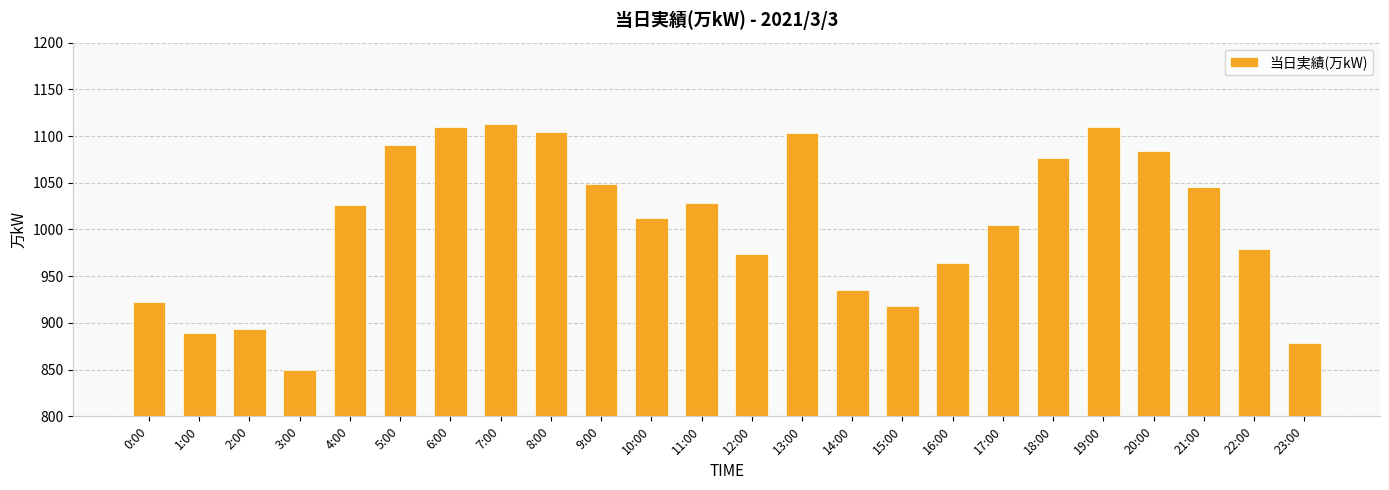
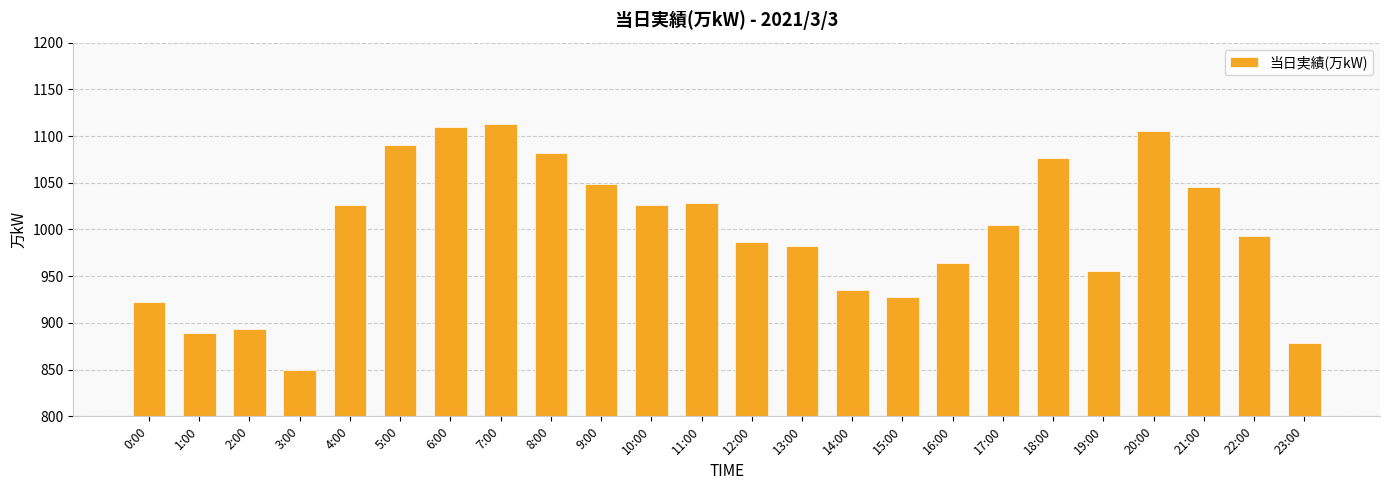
8:00: 1100 -> 1080
10:00: 1010 -> 1030
12:00: 970 -> 990
13:00: 1100 -> 980
15:00: 920 -> 930
19:00: 1110 -> 960
20:00: 1080 -> 1110
22:00: 980 -> 990
